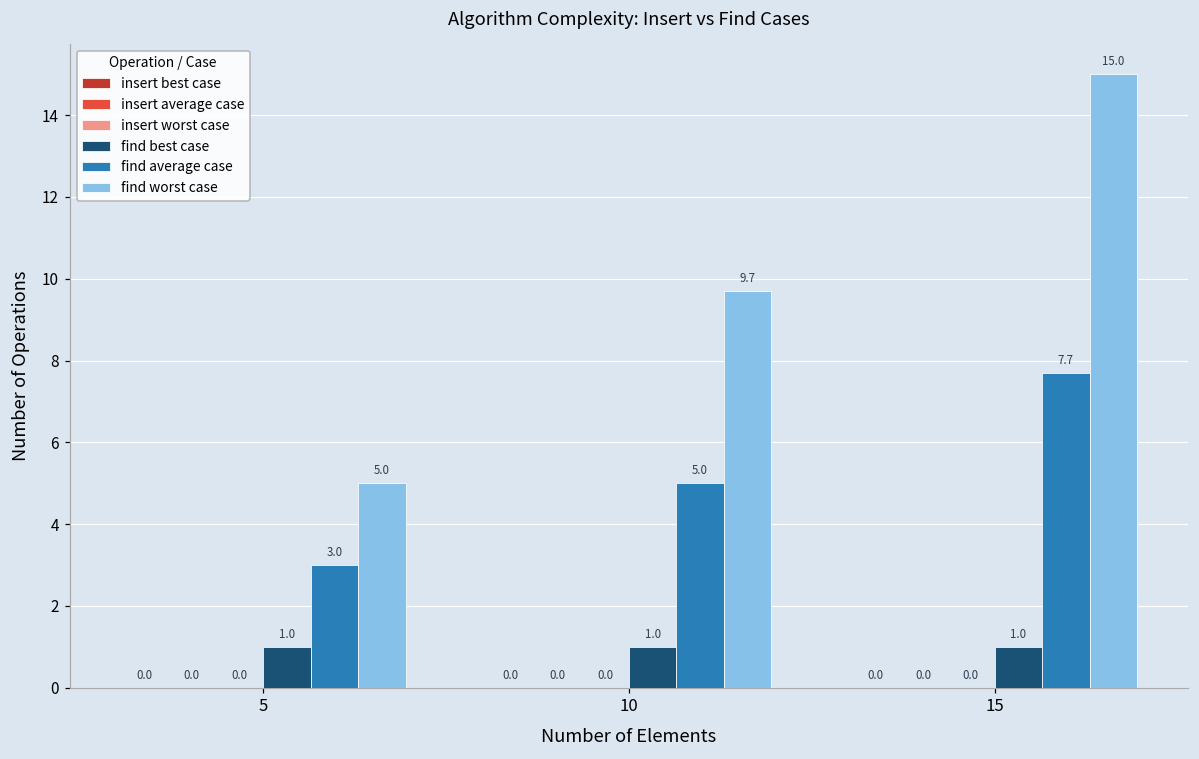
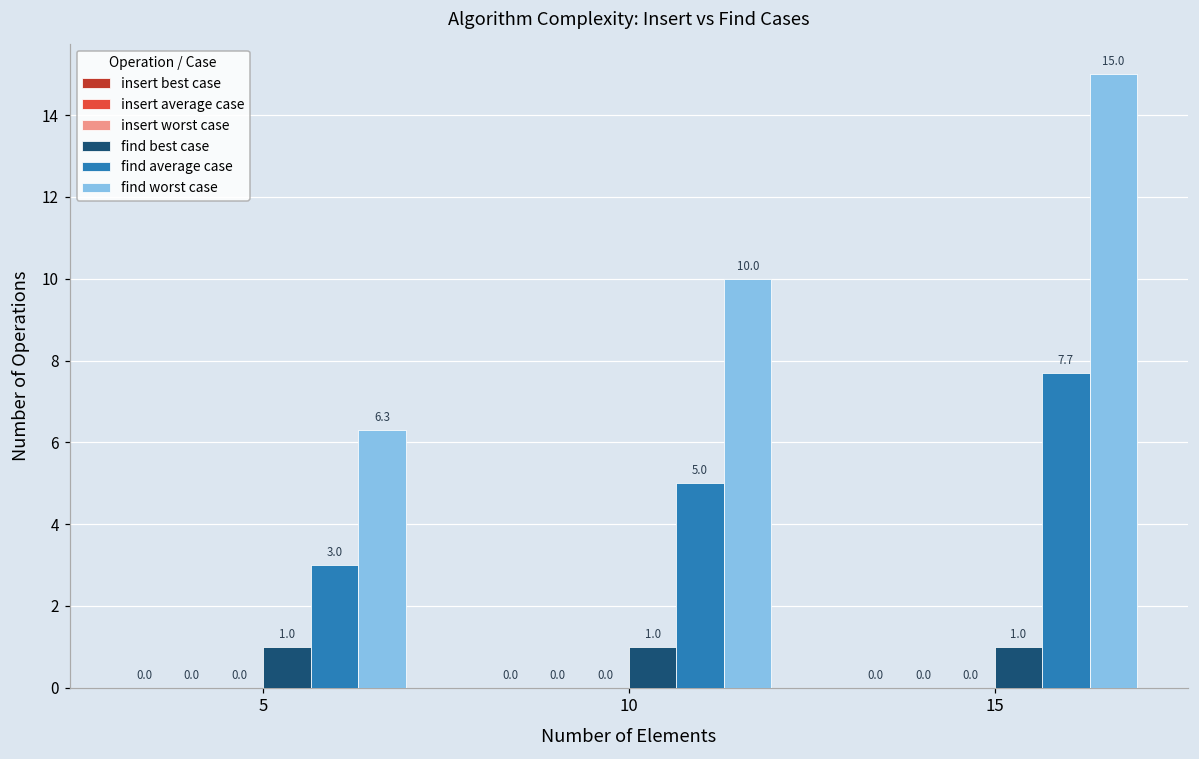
find worst case, 5: 5.0 -> 6.3
find worst case, 10: 9.7 -> 10.0
